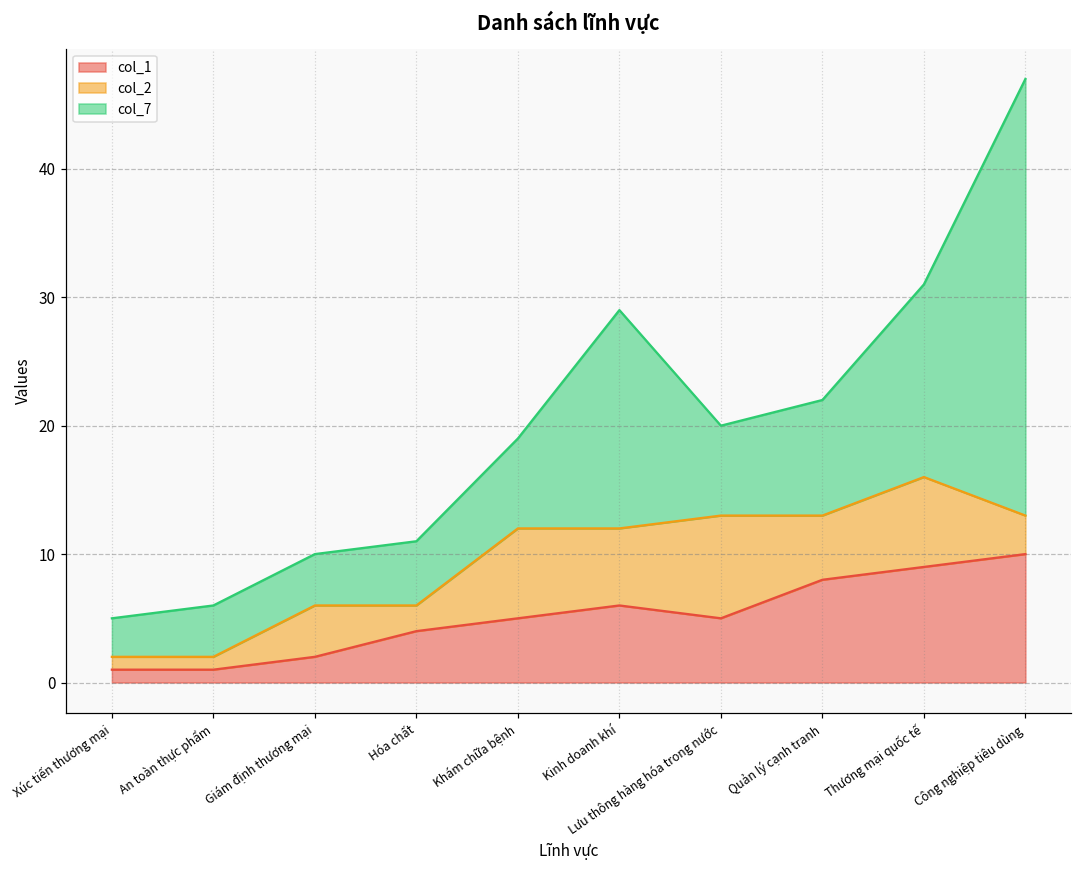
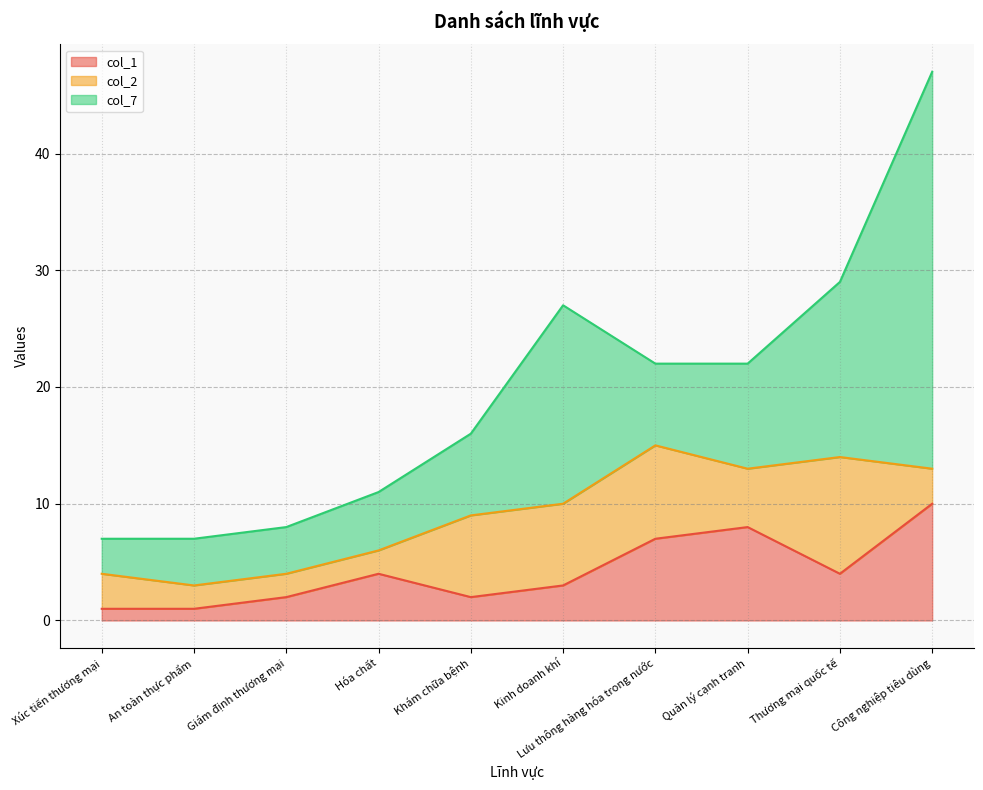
col_2, Xúc tiến thương mại: 1 -> 3
col_2, An toàn thực phẩm: 1 -> 2
col_2, Giám định thương mại: 4 -> 2
col_1, Khám chữa bệnh: 5 -> 2
col_1, Kinh doanh khí: 6 -> 3
col_2, Kinh doanh khí: 6 -> 7
col_1, Lưu thông hàng hóa trong nước: 5 -> 7
col_1, Thương mại quốc tế: 9 -> 4
col_2, Thương mại quốc tế: 7 -> 10
